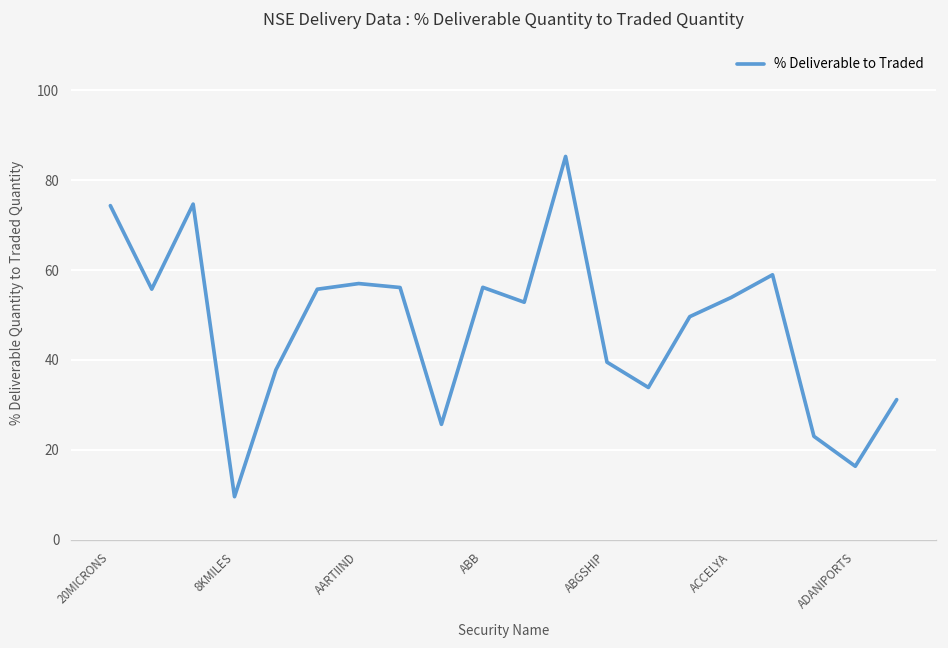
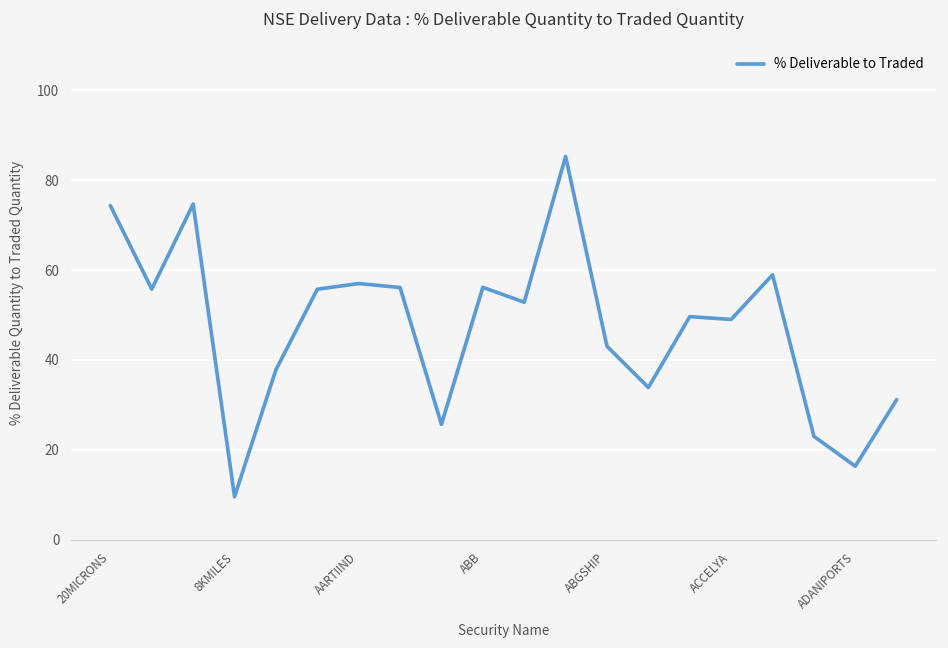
ABGSHIP: 40 -> 43
ACCELYA: 54 -> 49
